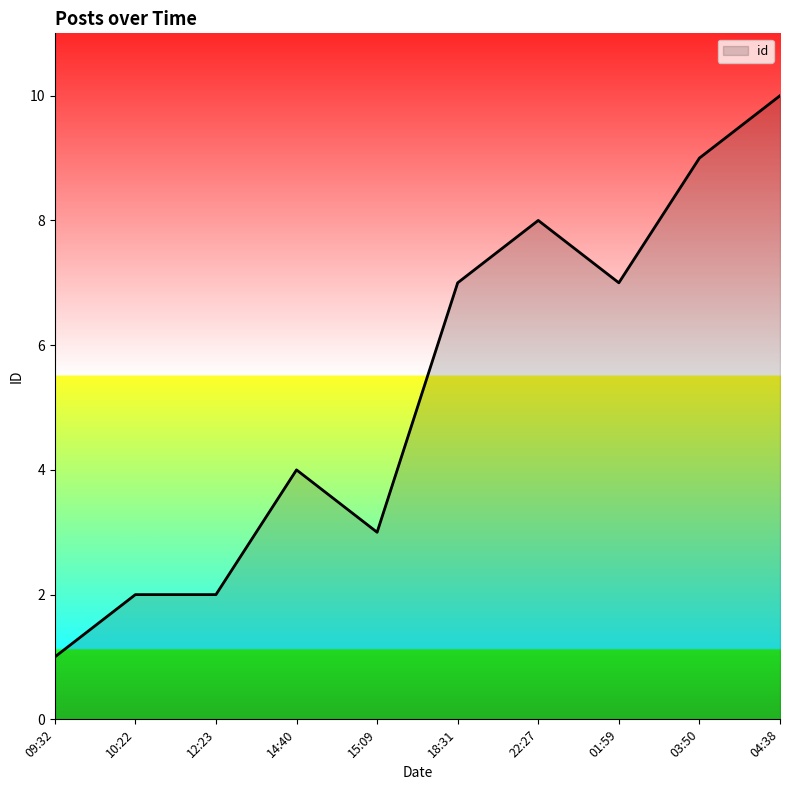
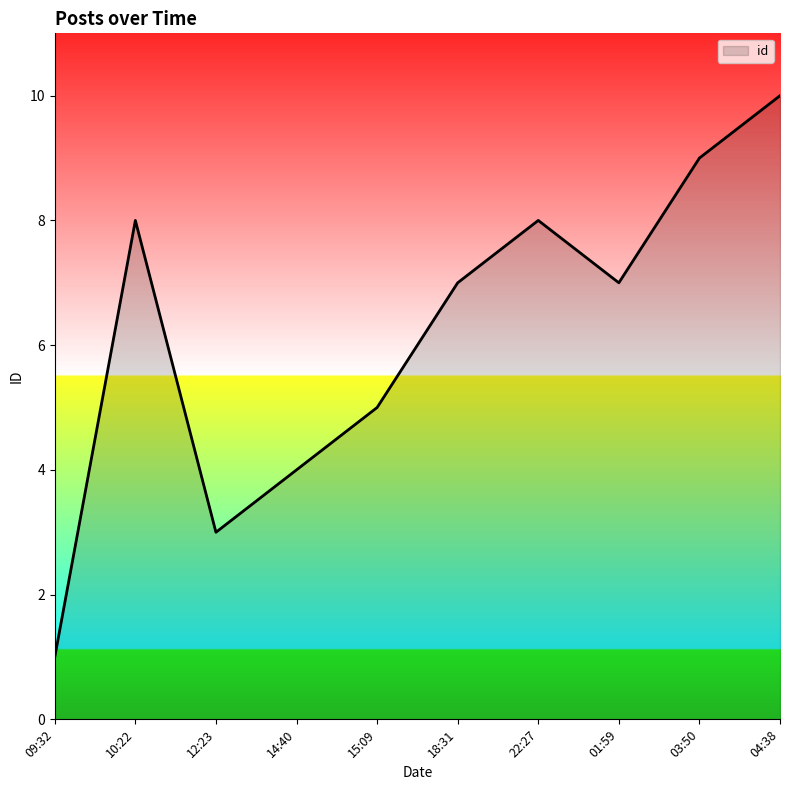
10:22: 2 -> 8
12:23: 2 -> 3
15:09: 3 -> 5
